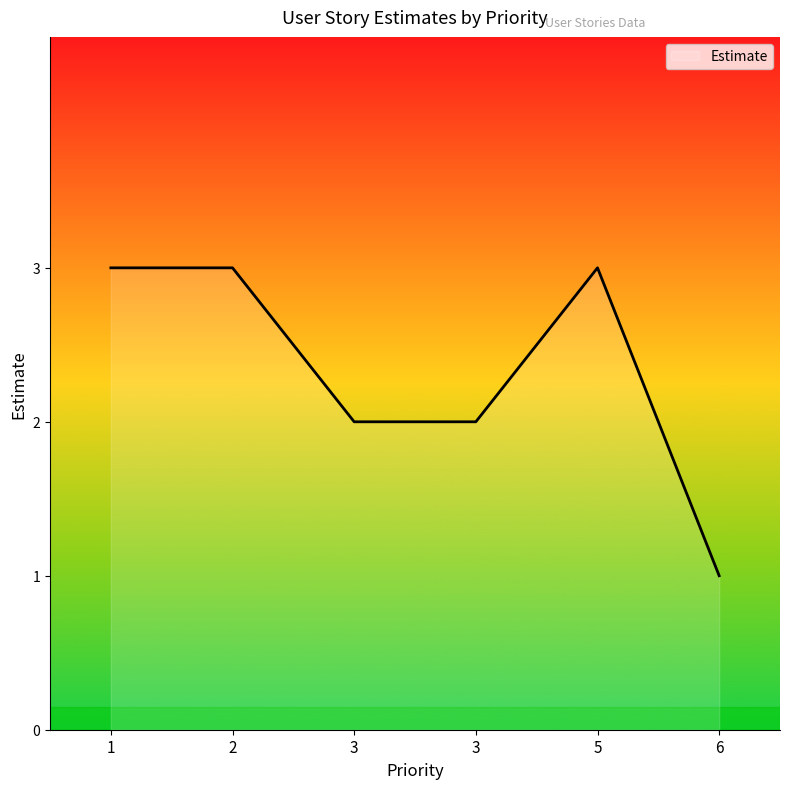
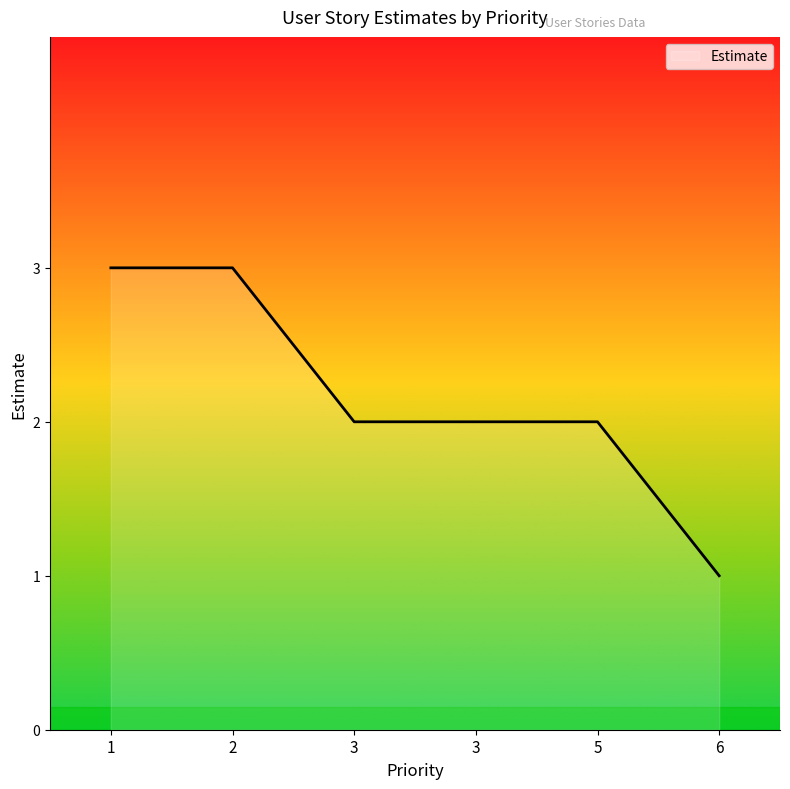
5: 3 -> 2
